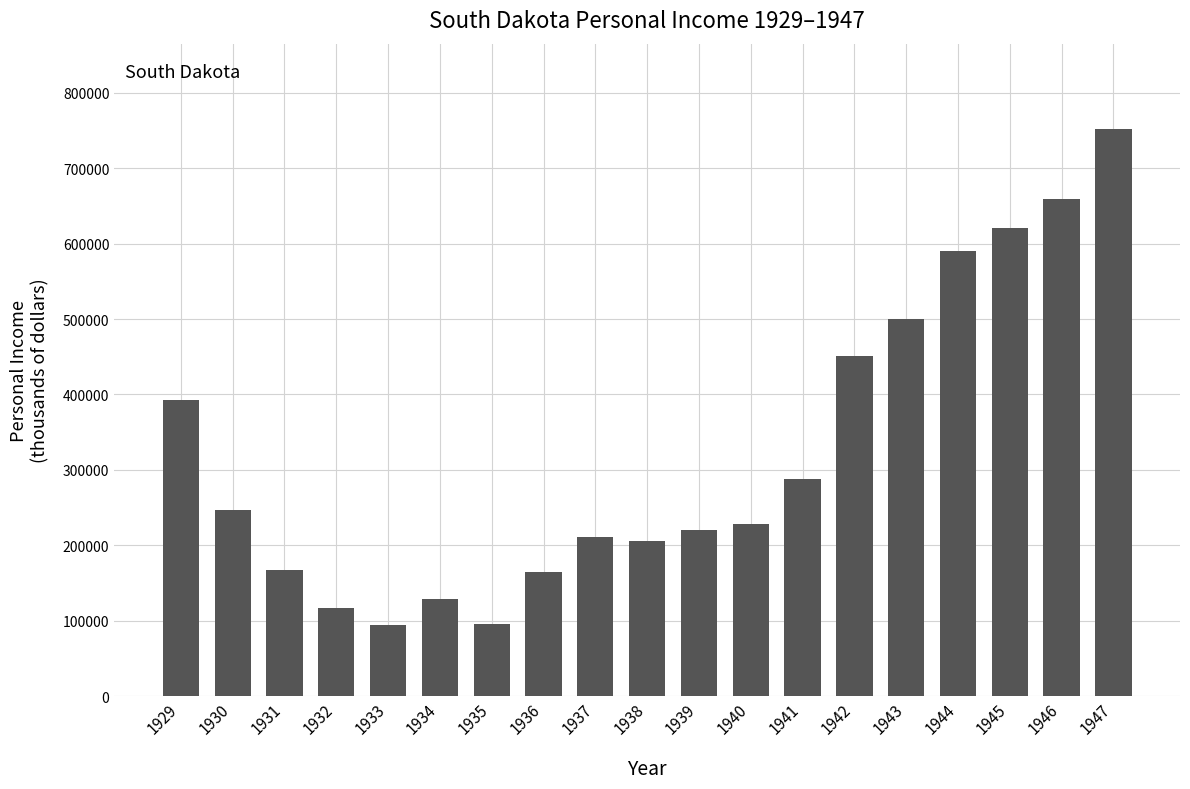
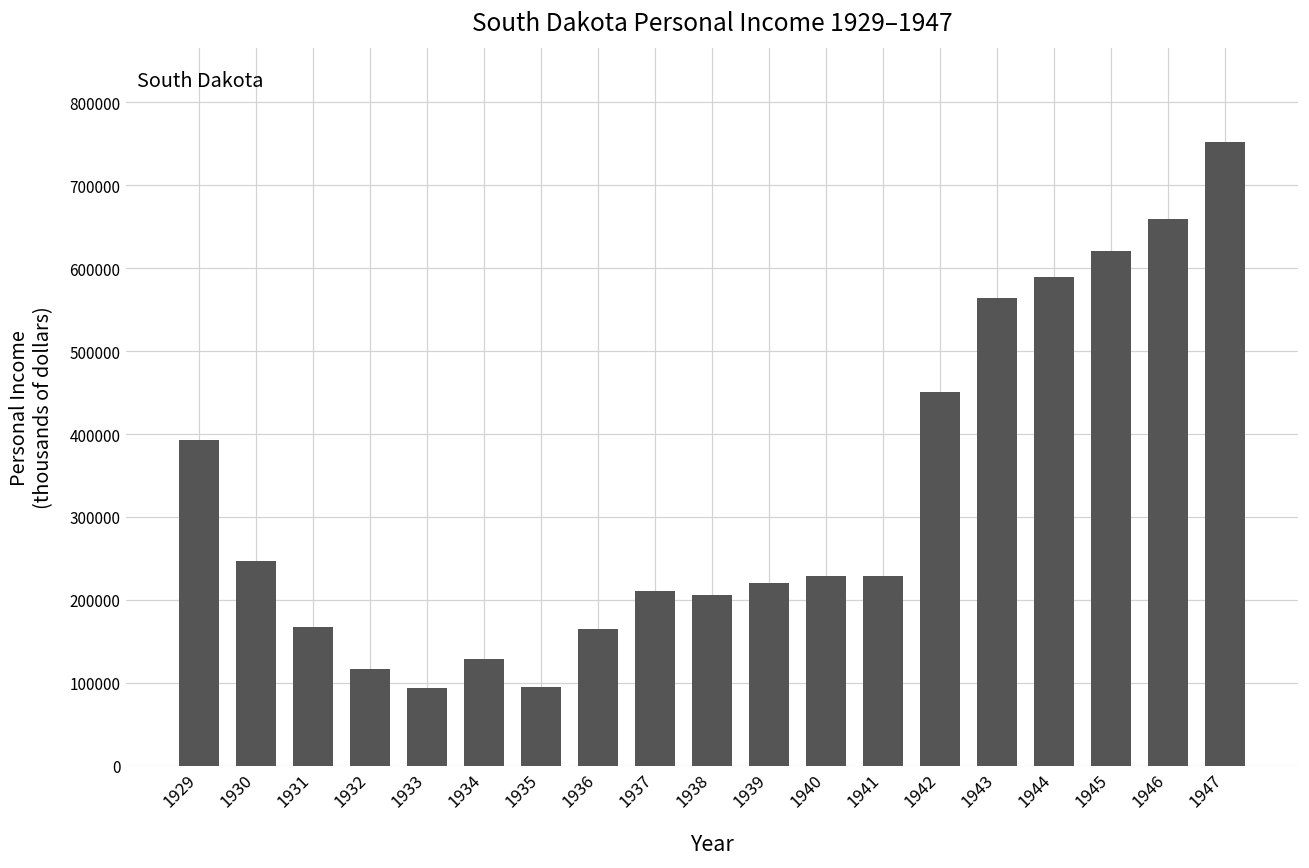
1941: 290000 -> 230000
1943: 500000 -> 560000
